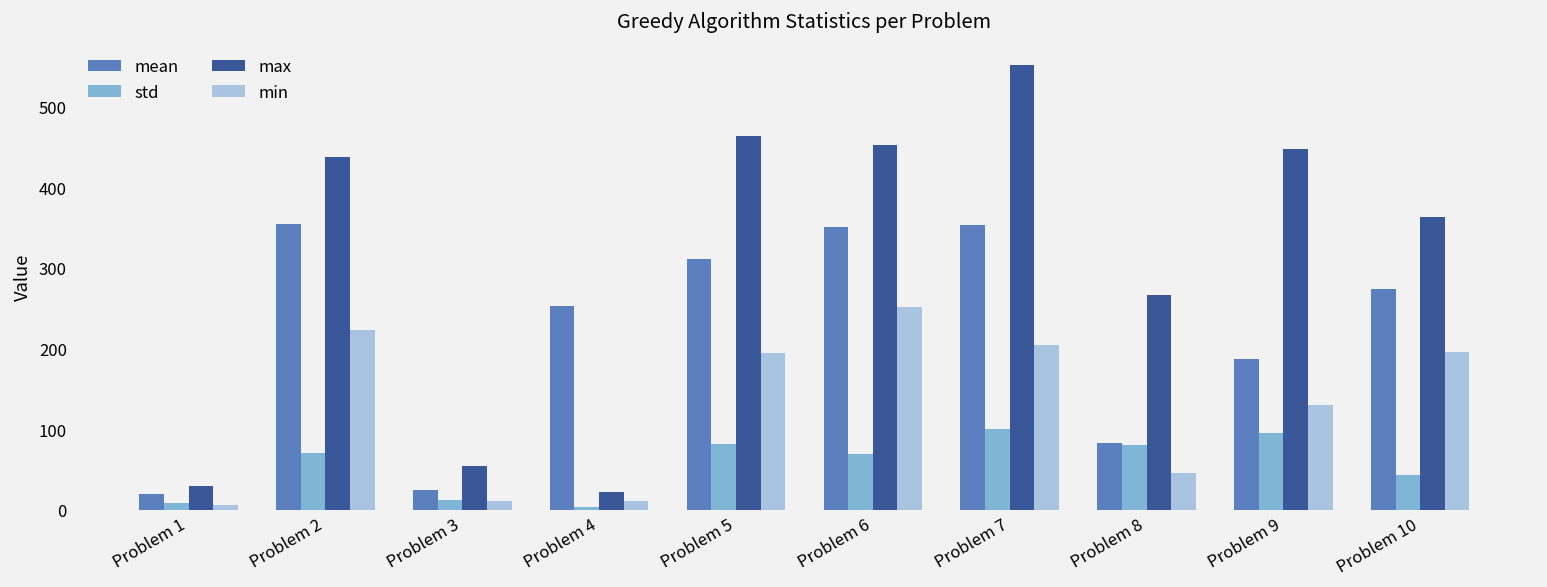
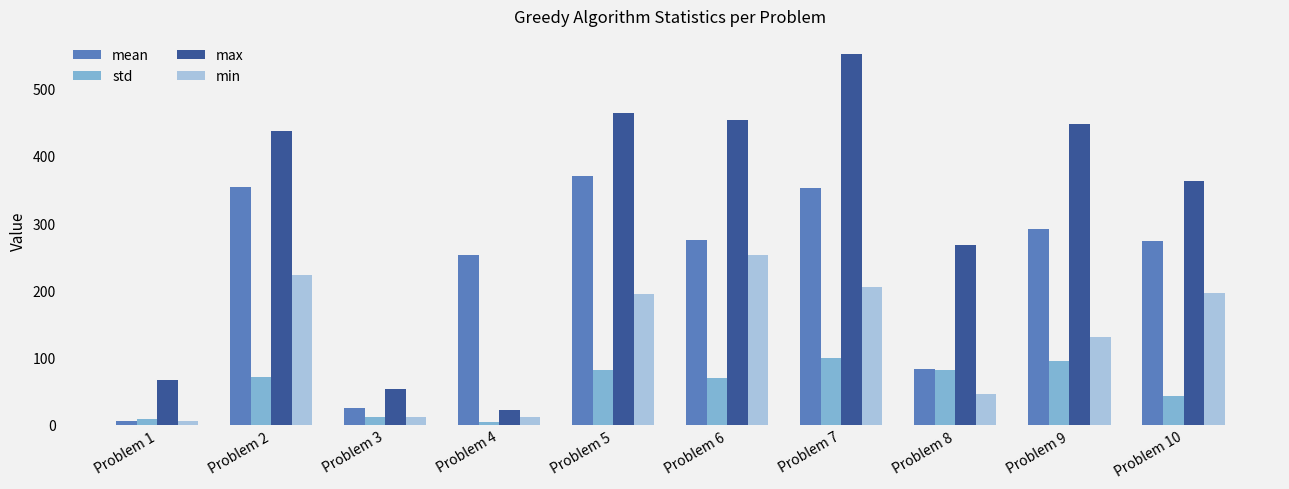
mean, Problem 1: 20 -> 10
max, Problem 1: 30 -> 70
mean, Problem 5: 310 -> 370
mean, Problem 6: 350 -> 280
mean, Problem 9: 190 -> 290
